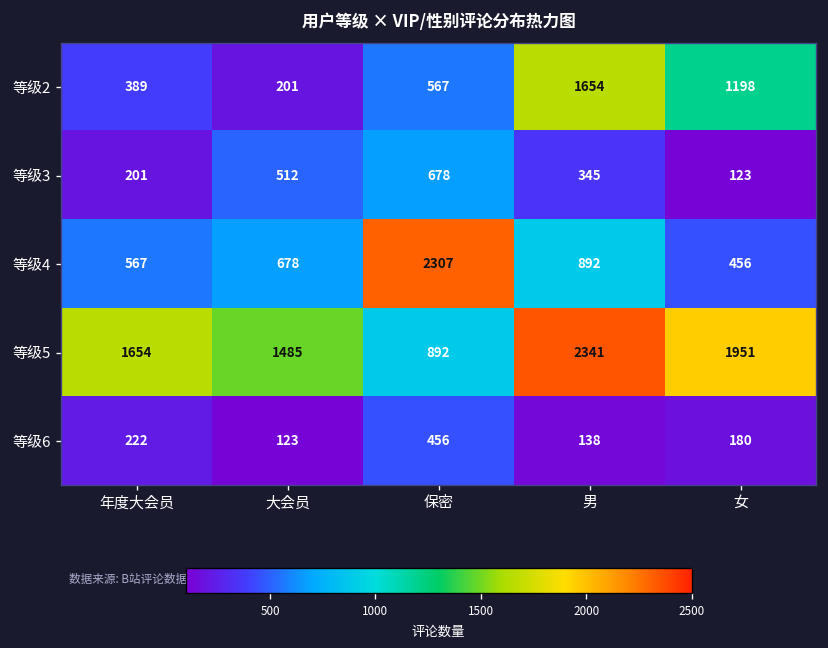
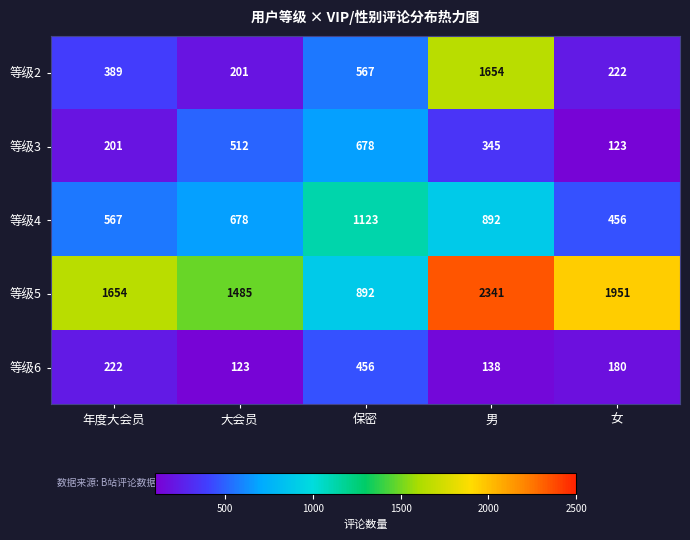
等级2, 女: 1198 -> 222
等级4, 保密: 2307 -> 1123
